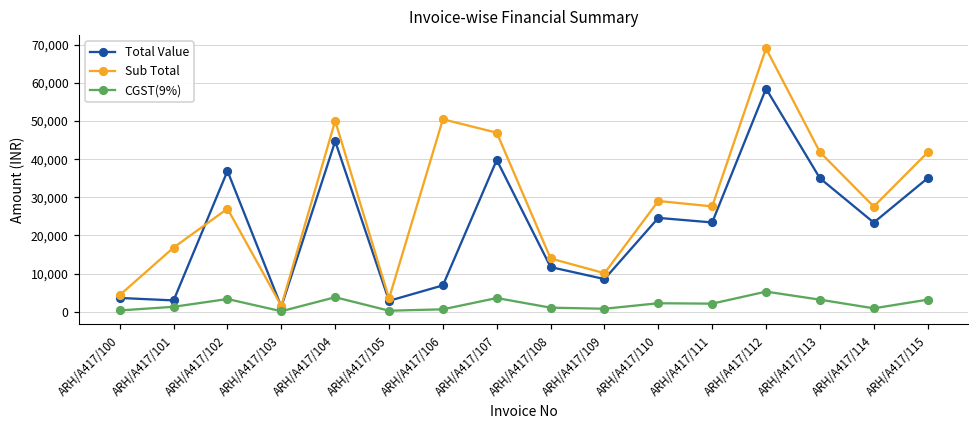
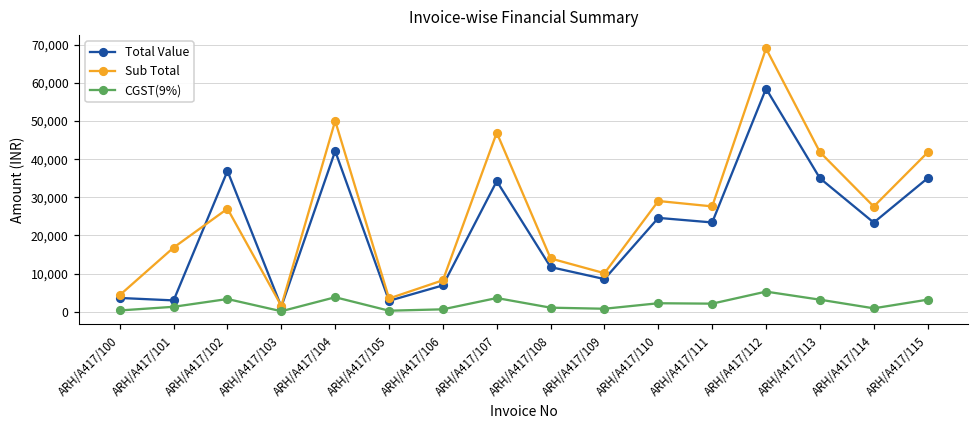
Total Value, ARH/A417/104: 45,000 -> 42,000
Sub Total, ARH/A417/106: 50,000 -> 8,000
Total Value, ARH/A417/107: 40,000 -> 34,000
